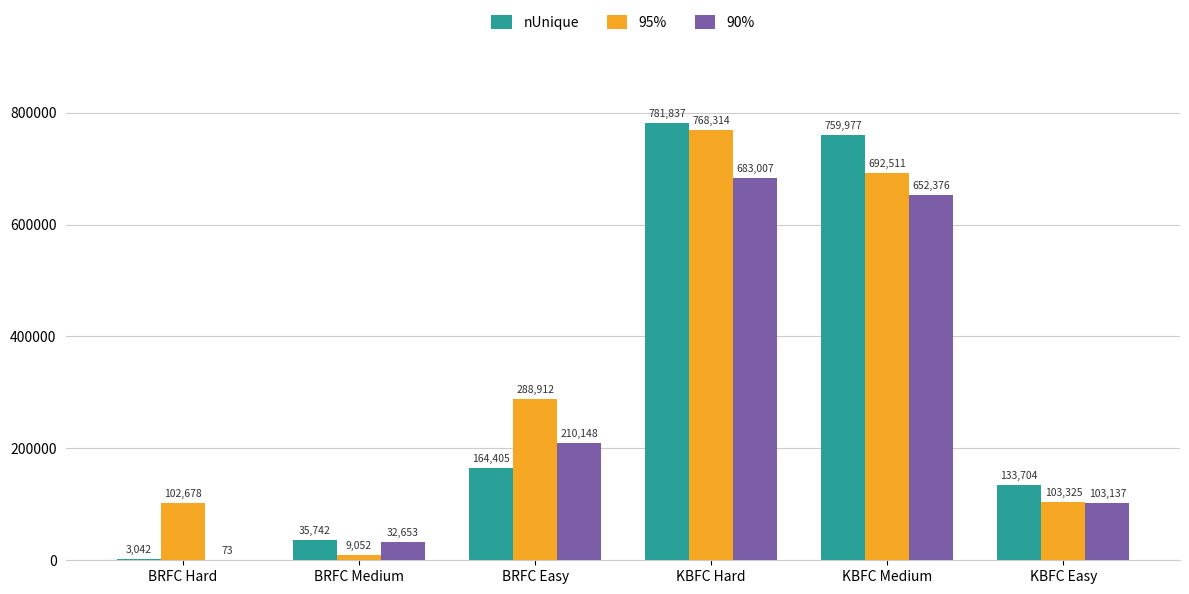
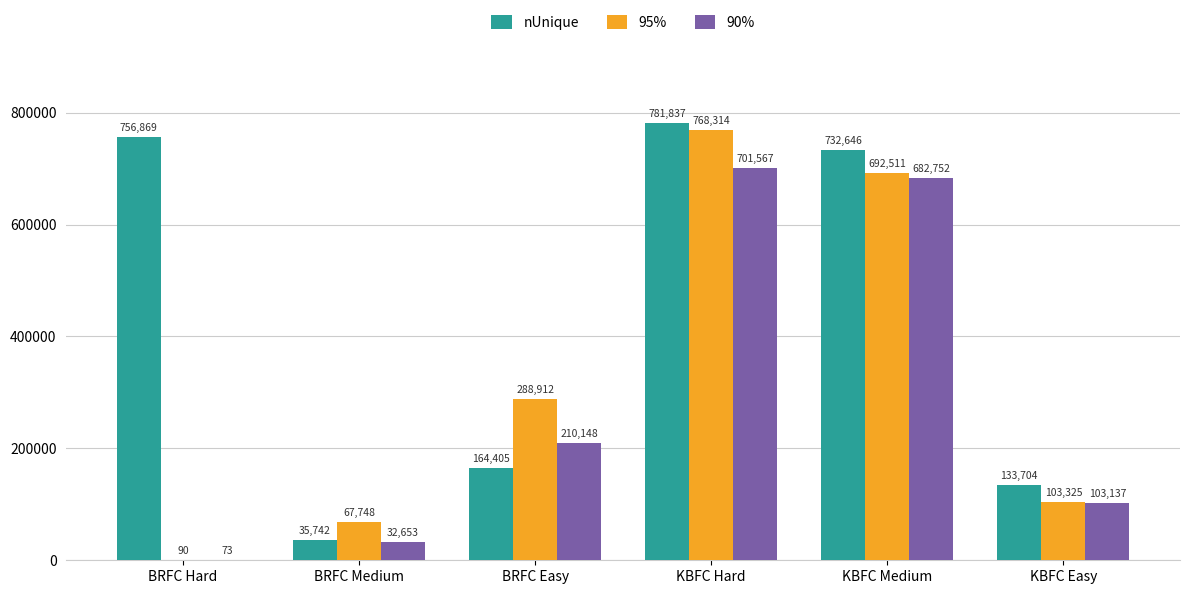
nUnique, BRFC Hard: 3,042 -> 756,869
95%, BRFC Hard: 102,678 -> 90
95%, BRFC Medium: 9,052 -> 67,748
90%, KBFC Hard: 683,007 -> 701,567
nUnique, KBFC Medium: 759,977 -> 732,646
90%, KBFC Medium: 652,376 -> 682,752
